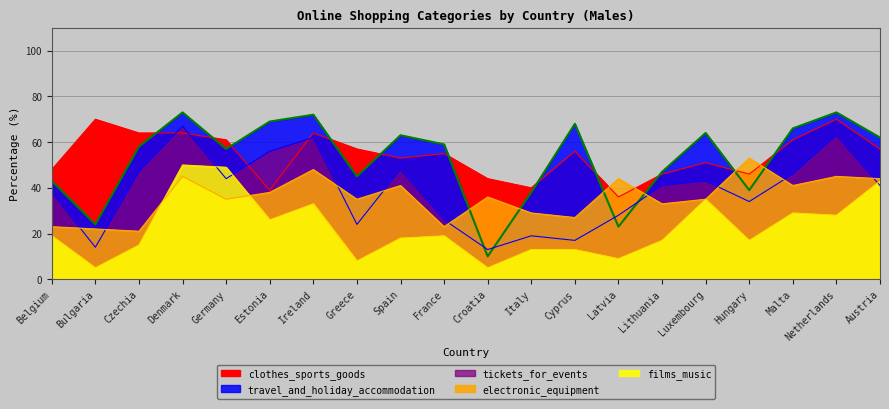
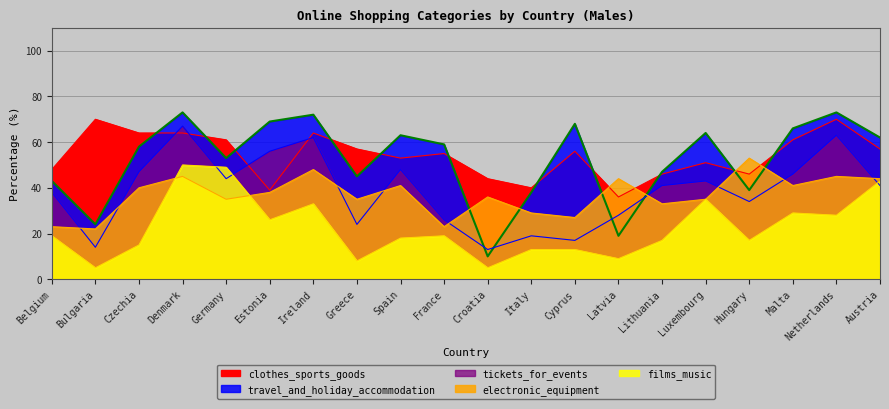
electronic_equipment, Czechia: 21 -> 40
travel_and_holiday_accommodation, Germany: 57 -> 53
travel_and_holiday_accommodation, Latvia: 23 -> 19
